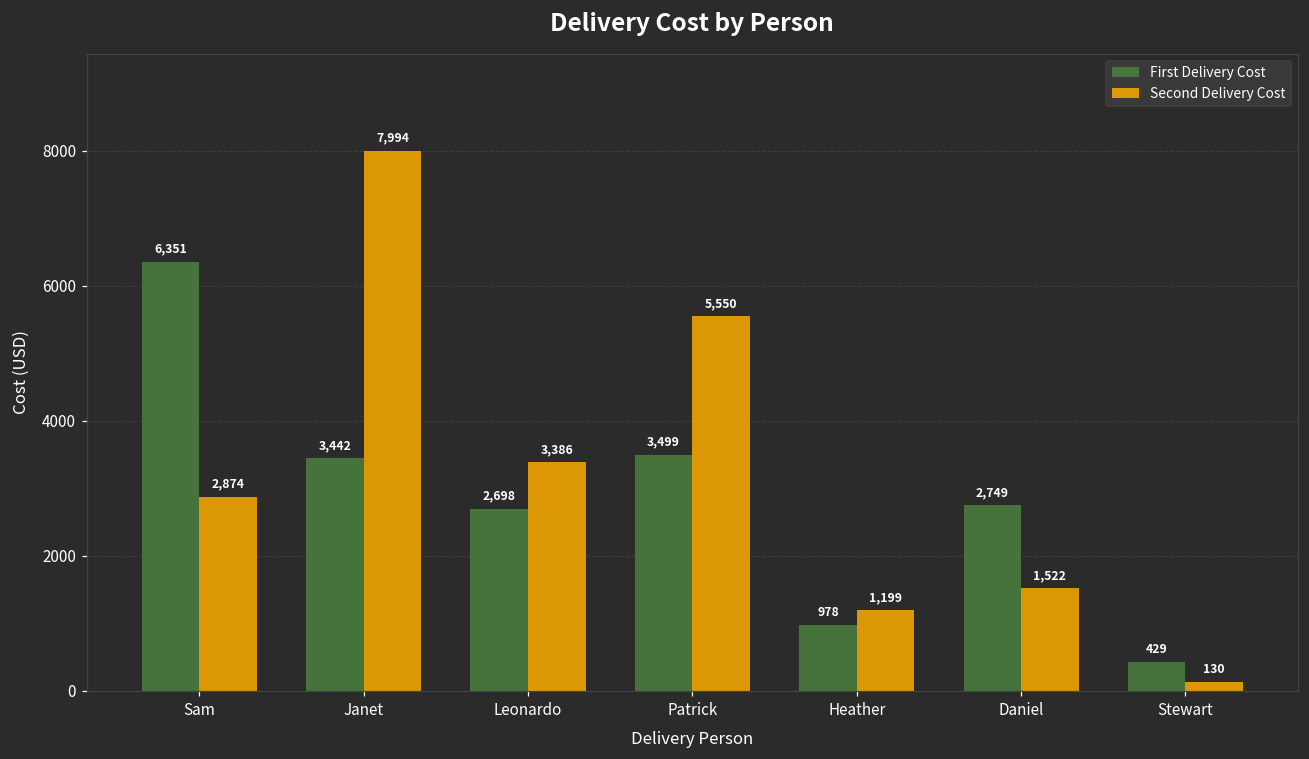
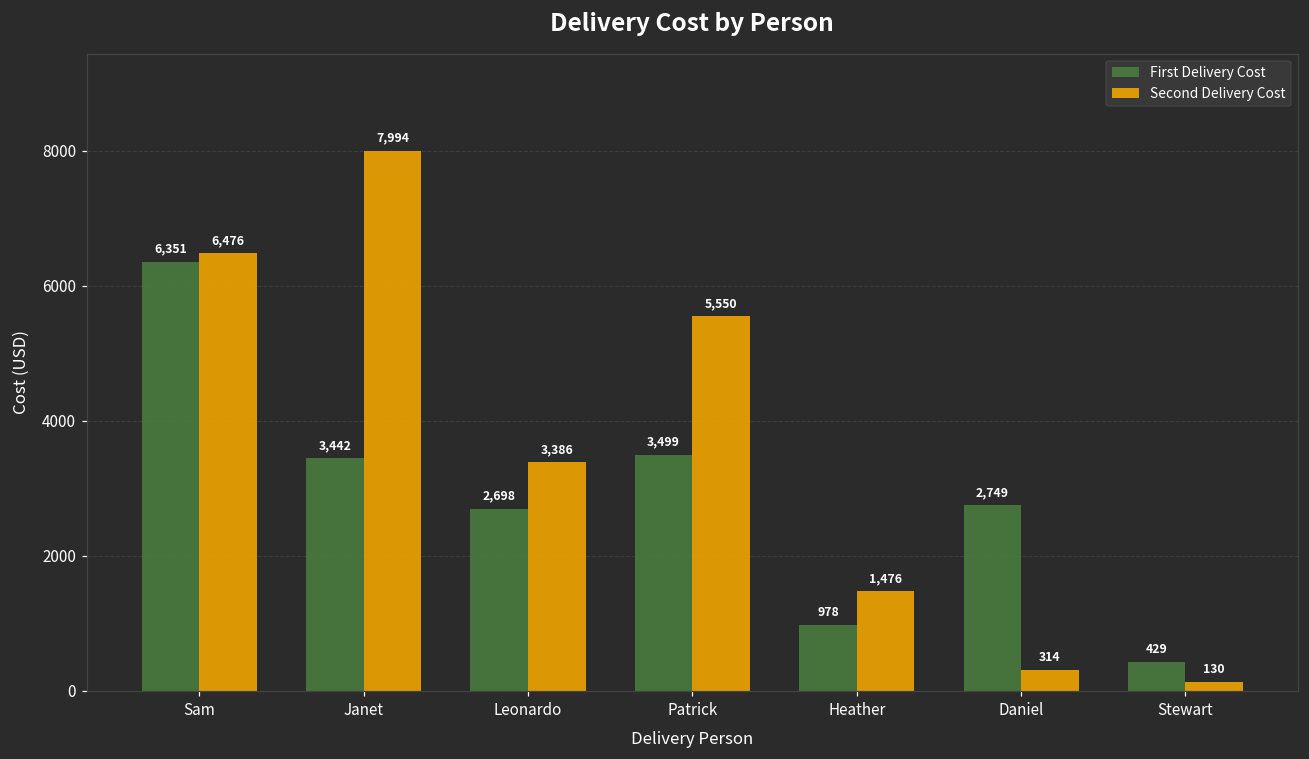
Second Delivery Cost, Sam: 2,874 -> 6,476
Second Delivery Cost, Heather: 1,199 -> 1,476
Second Delivery Cost, Daniel: 1,522 -> 314
